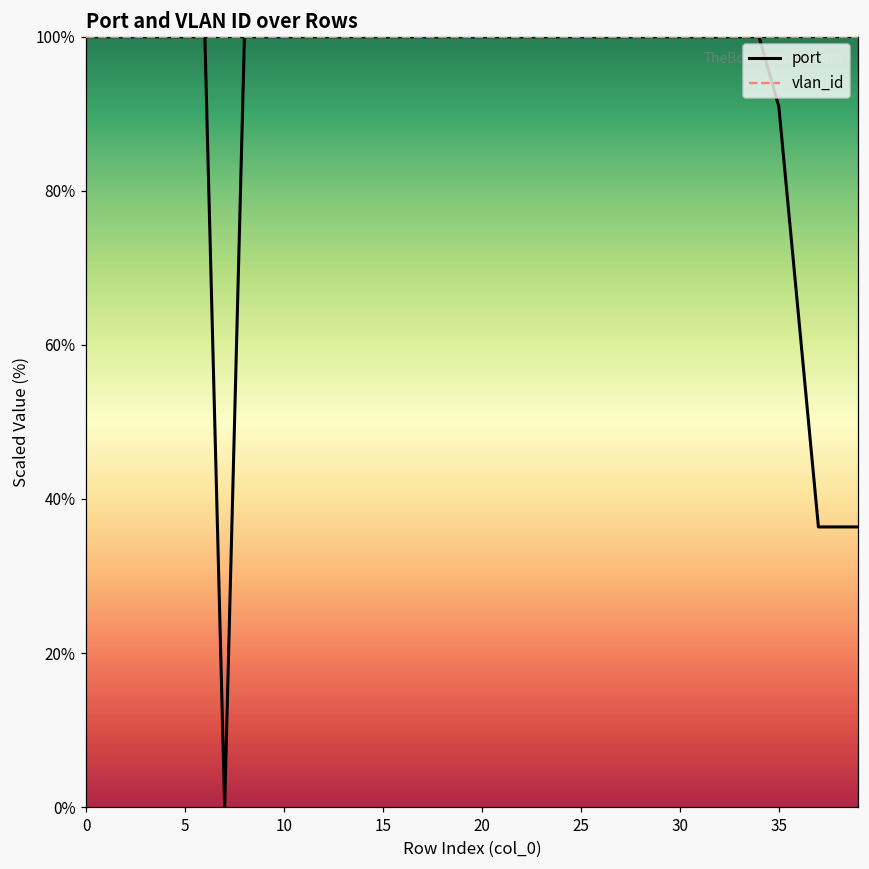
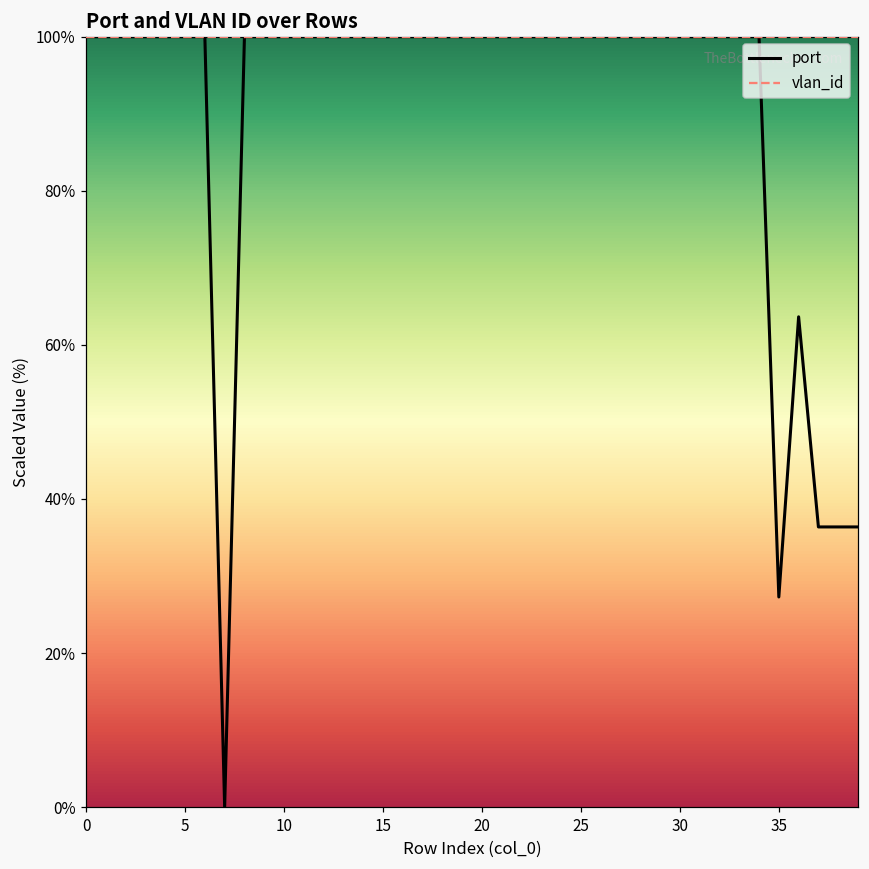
port, 35: 91% -> 27%
